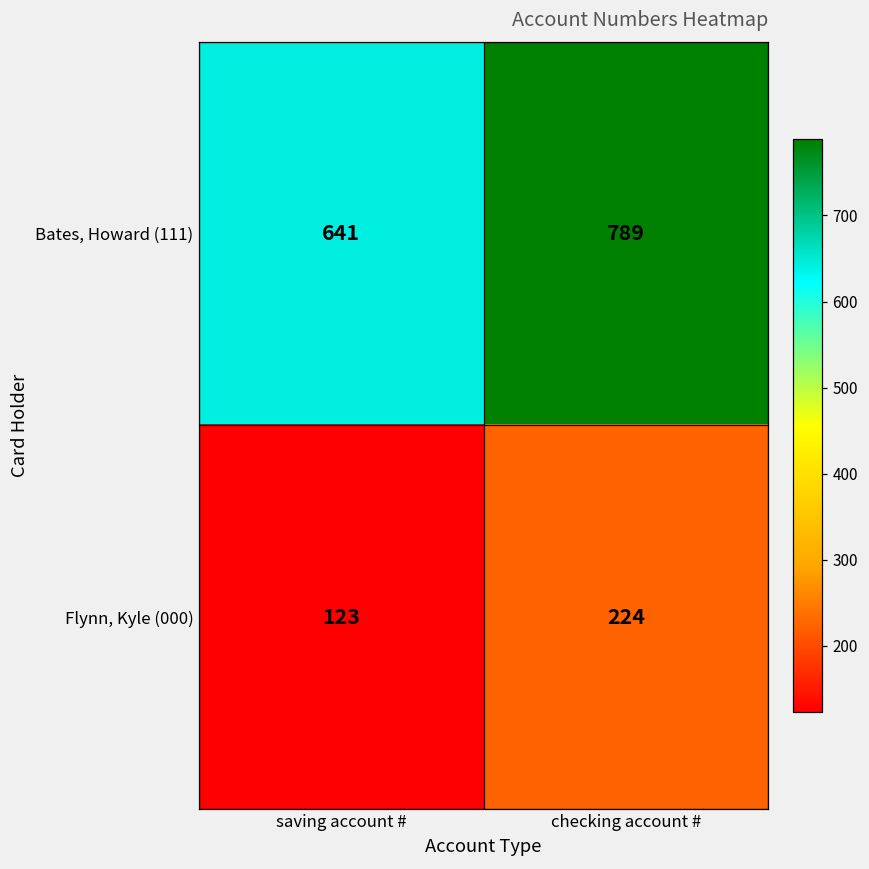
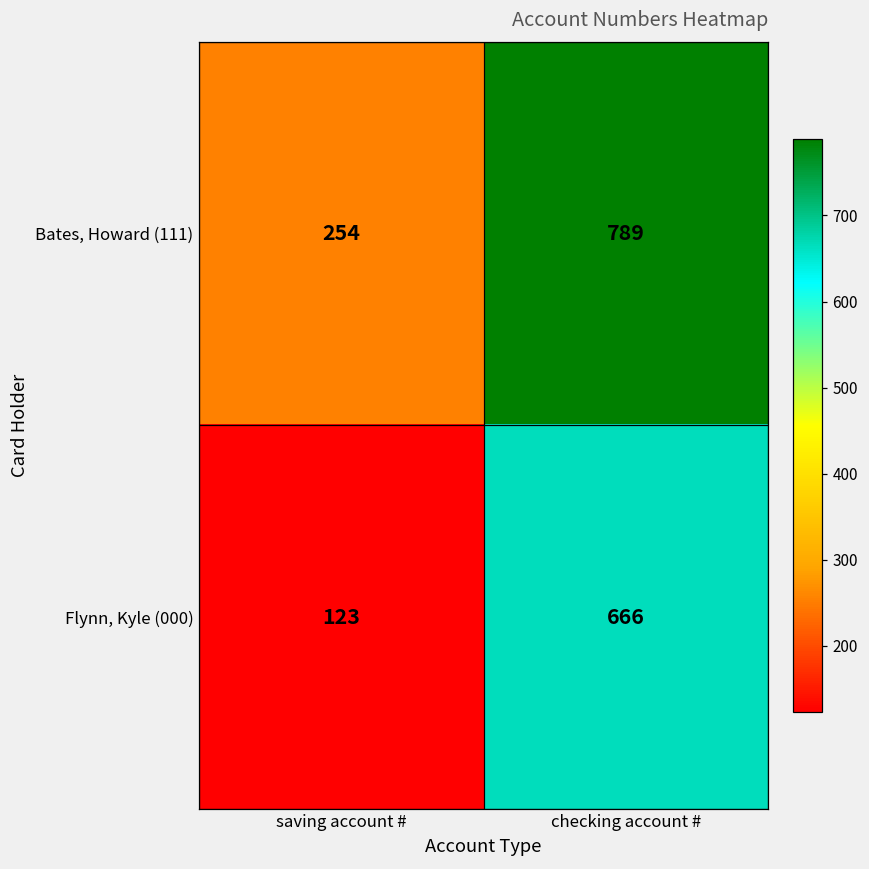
Bates, Howard (111), saving account #: 641 -> 254
Flynn, Kyle (000), checking account #: 224 -> 666
